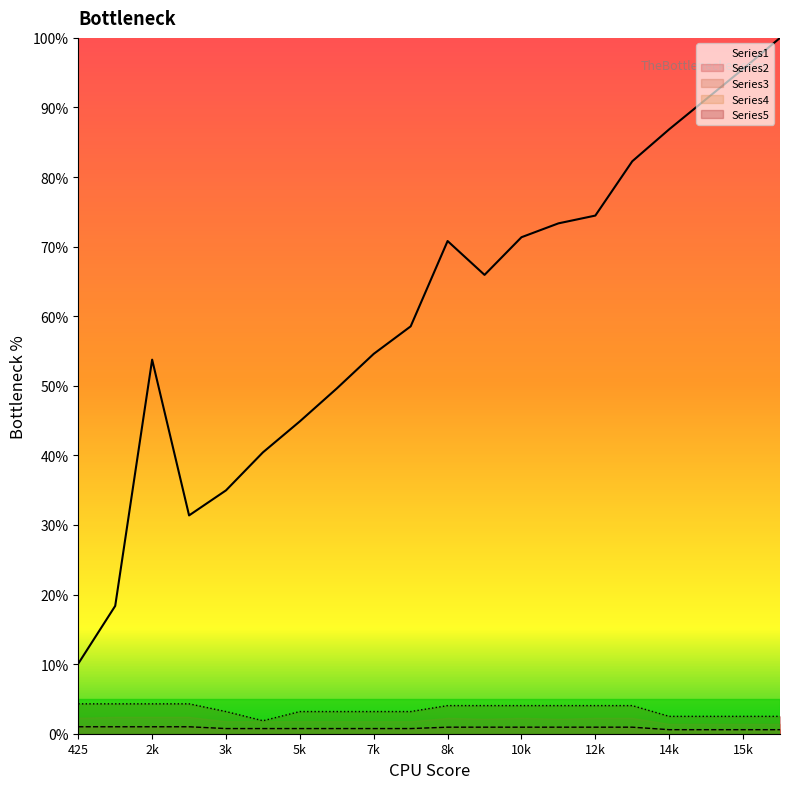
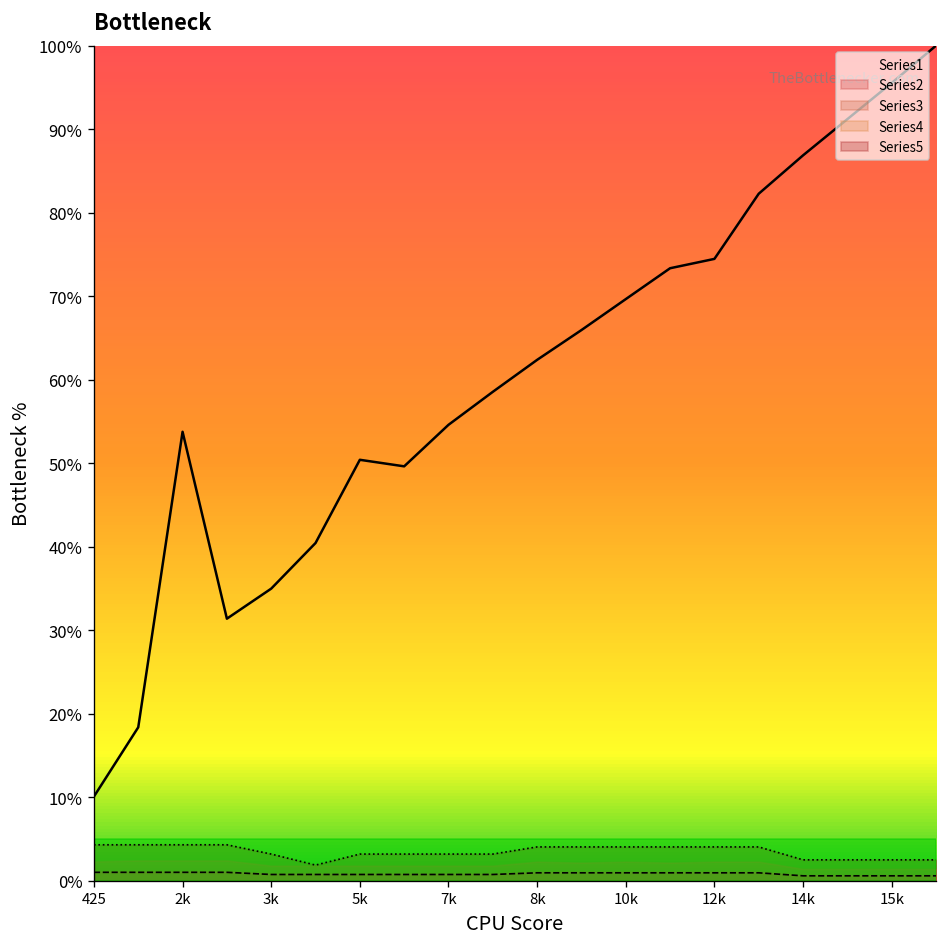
Series1, 5k: 45% -> 50%
Series1, 8k: 71% -> 62%
Series1, 10k: 71% -> 70%
